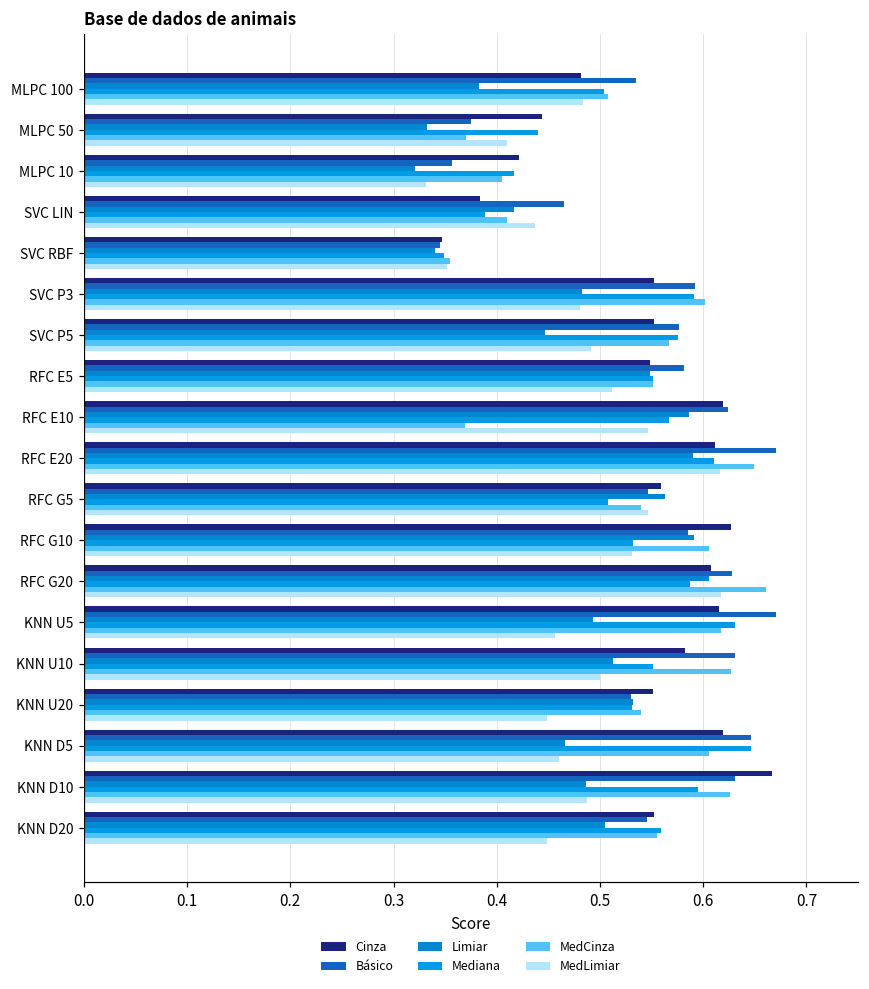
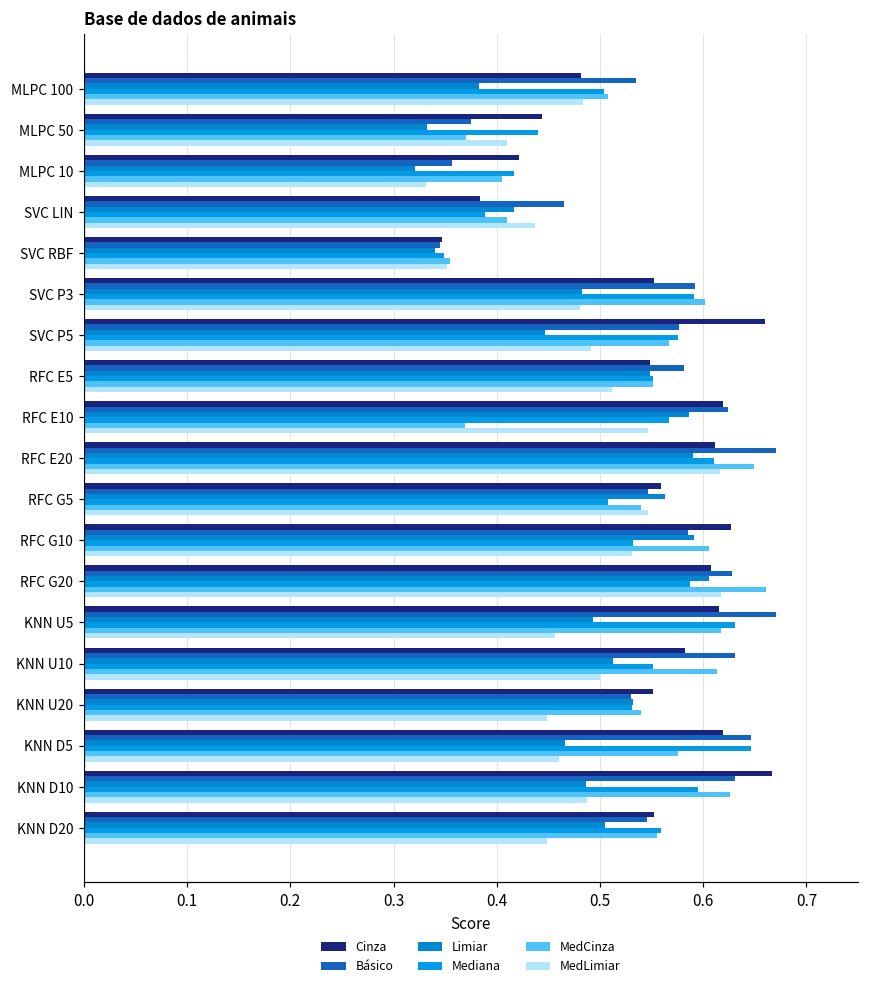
Cinza, SVC P5: 0.55 -> 0.66
MedCinza, KNN U10: 0.63 -> 0.61
MedCinza, KNN D5: 0.61 -> 0.58
